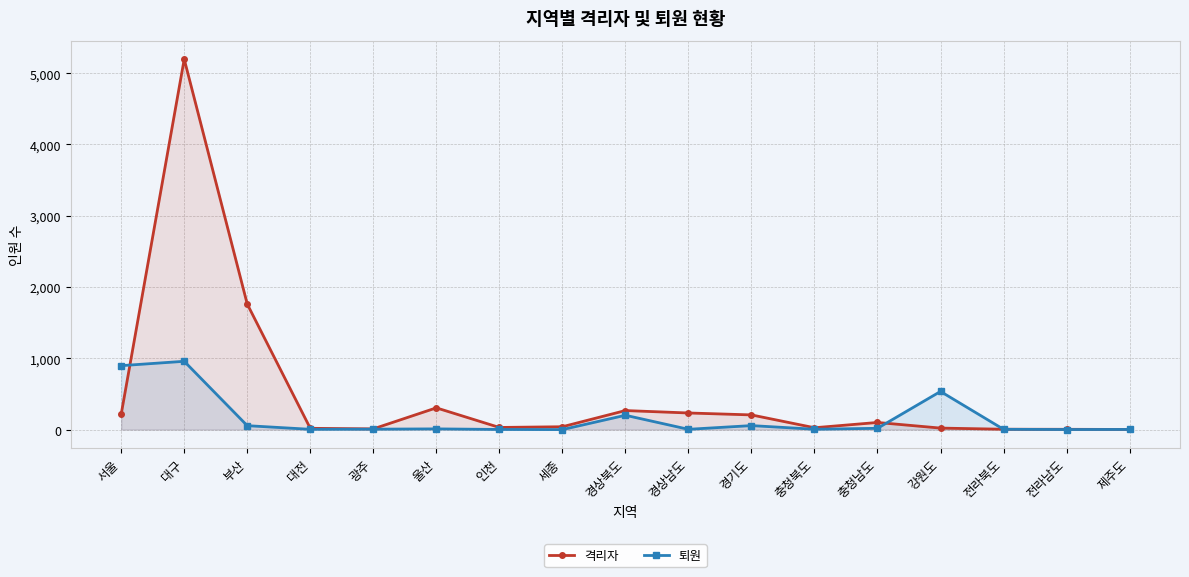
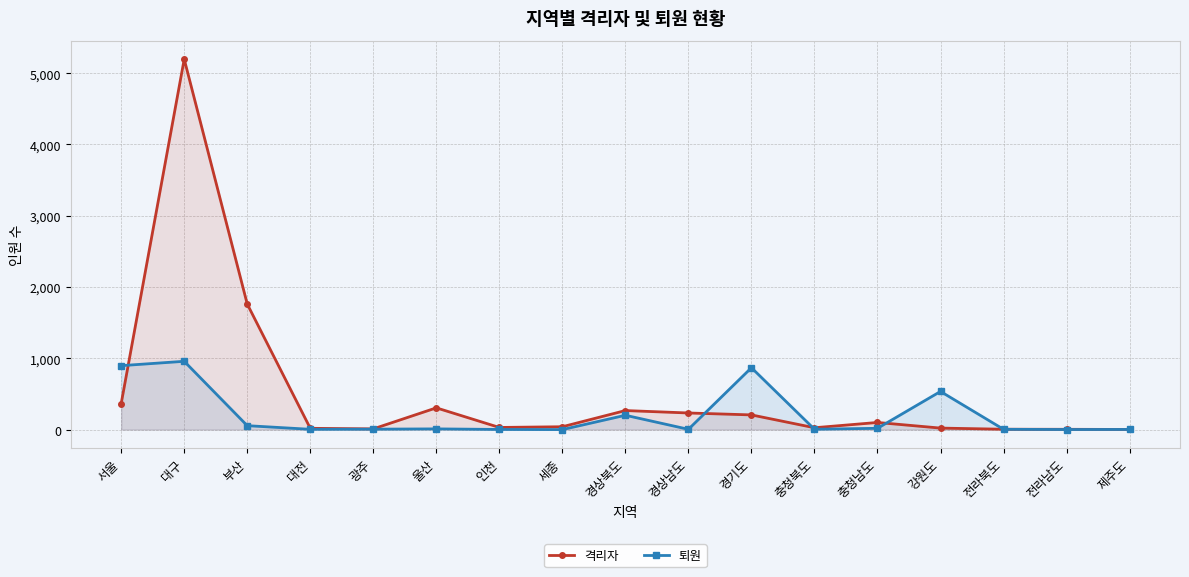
격리자, 서울: 200 -> 400
퇴원, 경기도: 100 -> 900
